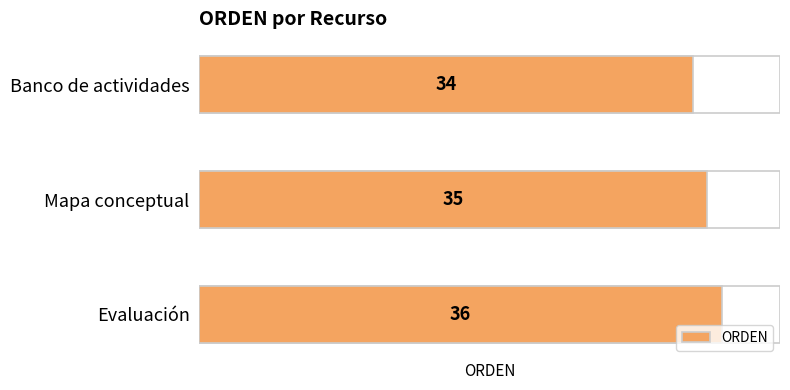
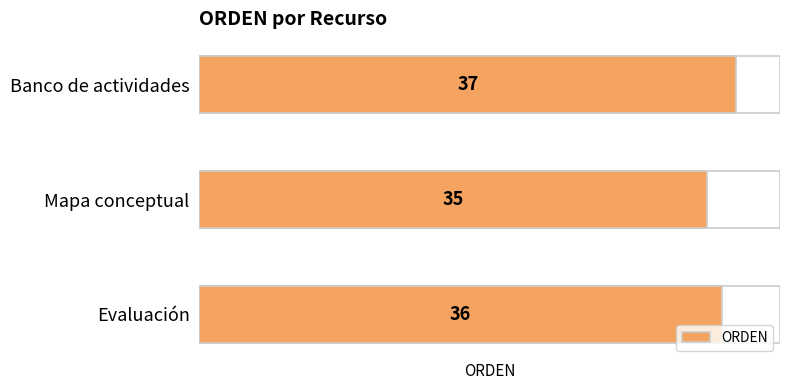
ORDEN, Banco de actividades: 34 -> 37
